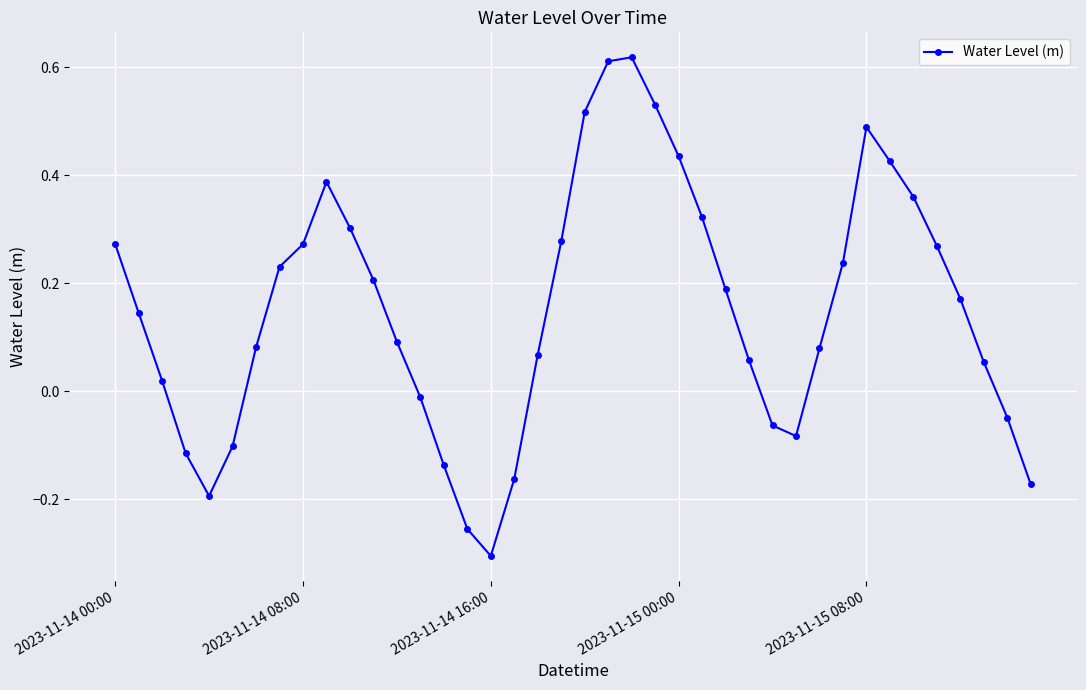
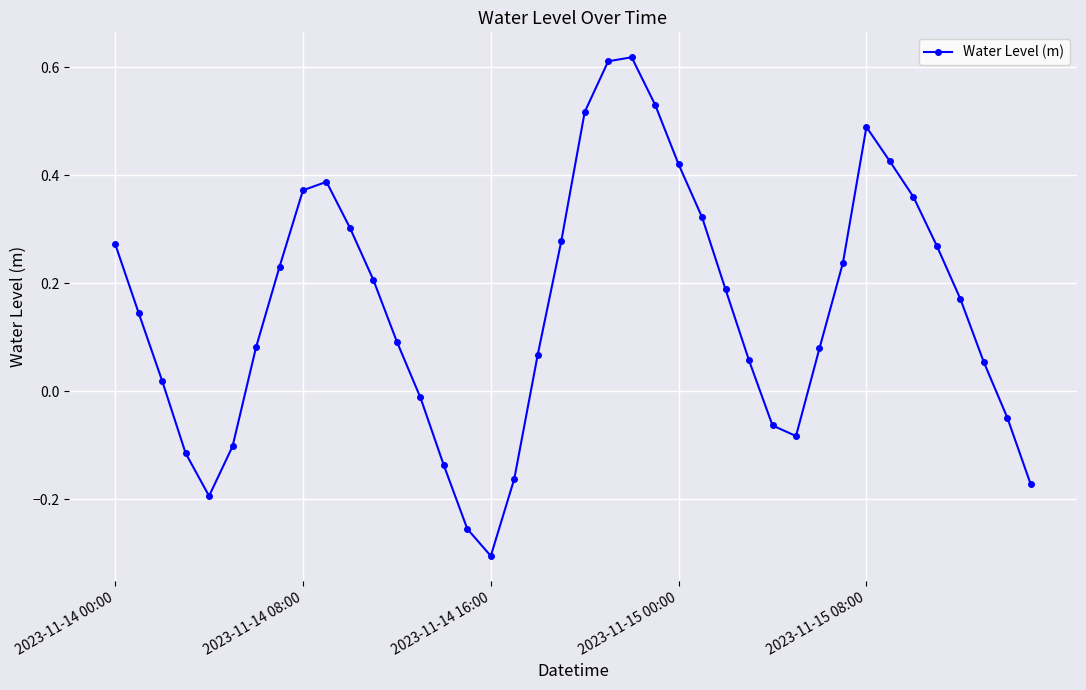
2023-11-14 08:00: 0.27 -> 0.37
2023-11-15 00:00: 0.44 -> 0.42
